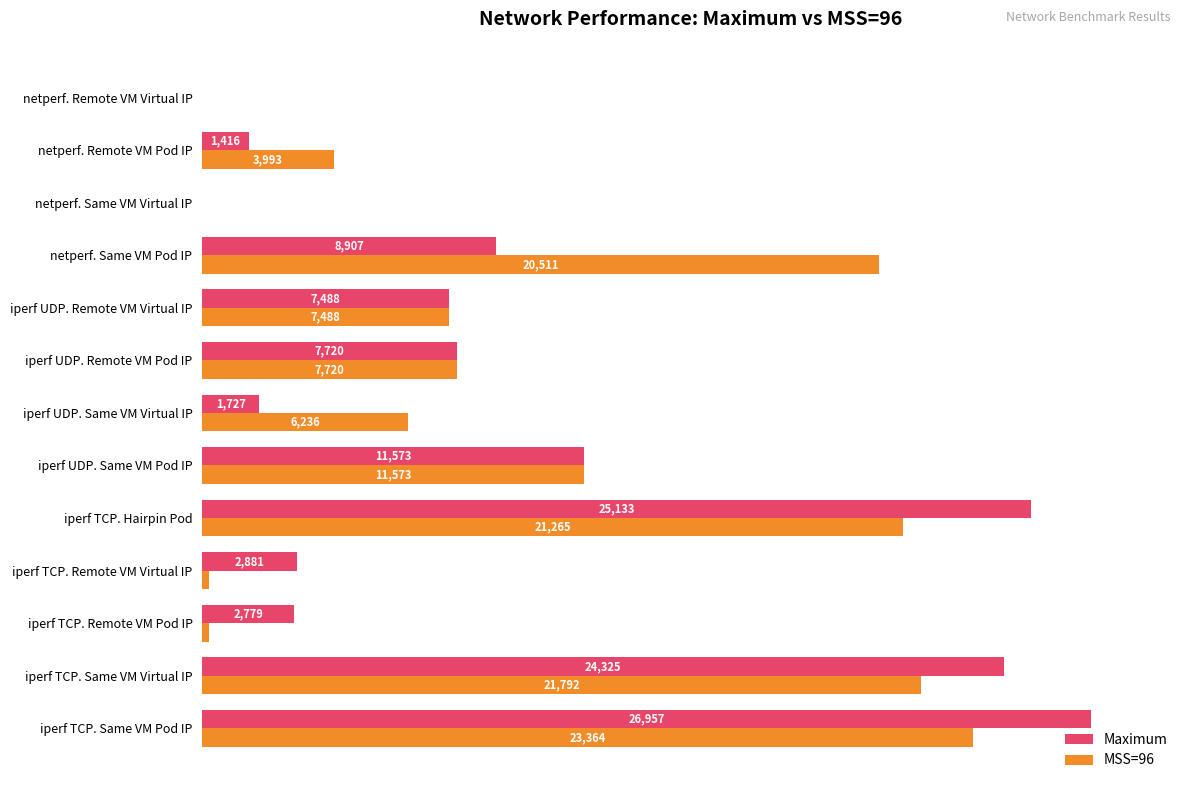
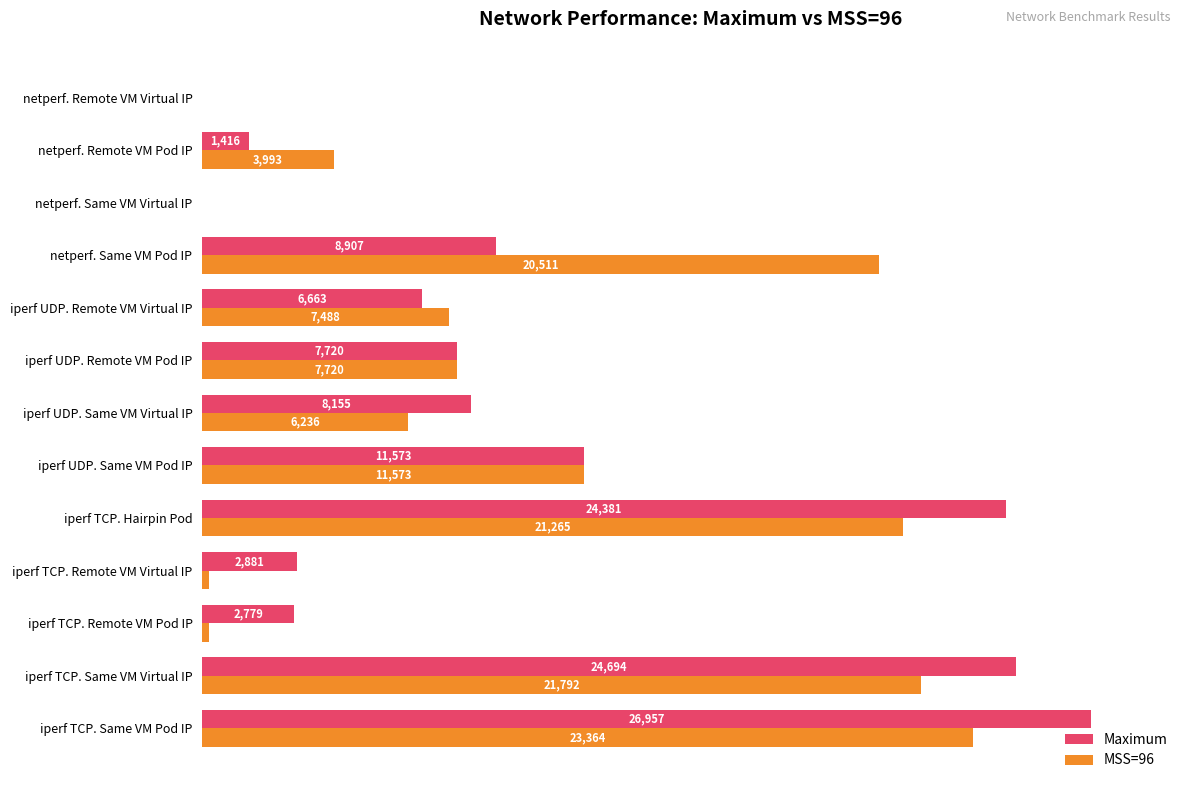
Maximum, iperf UDP. Remote VM Virtual IP: 7,488 -> 6,663
Maximum, iperf UDP. Same VM Virtual IP: 1,727 -> 8,155
Maximum, iperf TCP. Hairpin Pod: 25,133 -> 24,381
Maximum, iperf TCP. Same VM Virtual IP: 24,325 -> 24,694
